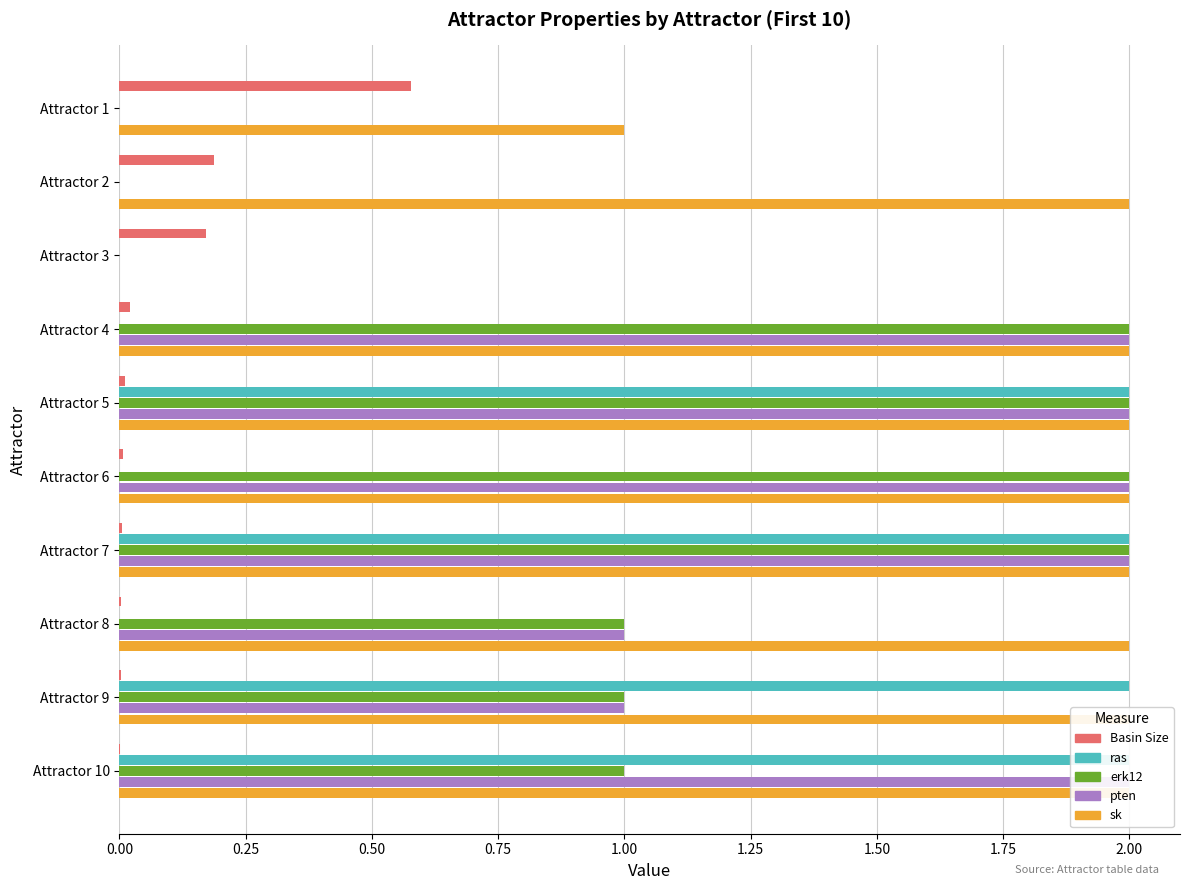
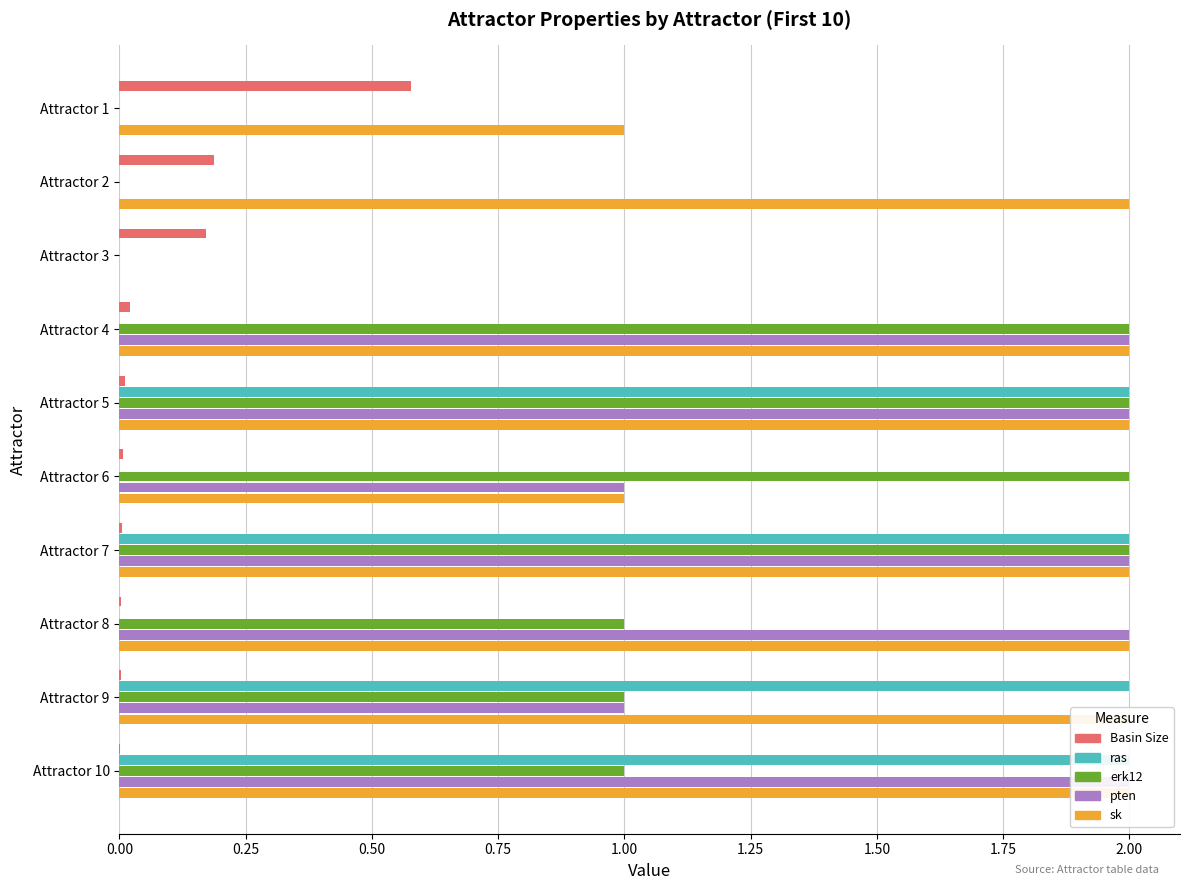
pten, Attractor 6: 2 -> 1
sk, Attractor 6: 2 -> 1
pten, Attractor 8: 1 -> 2
